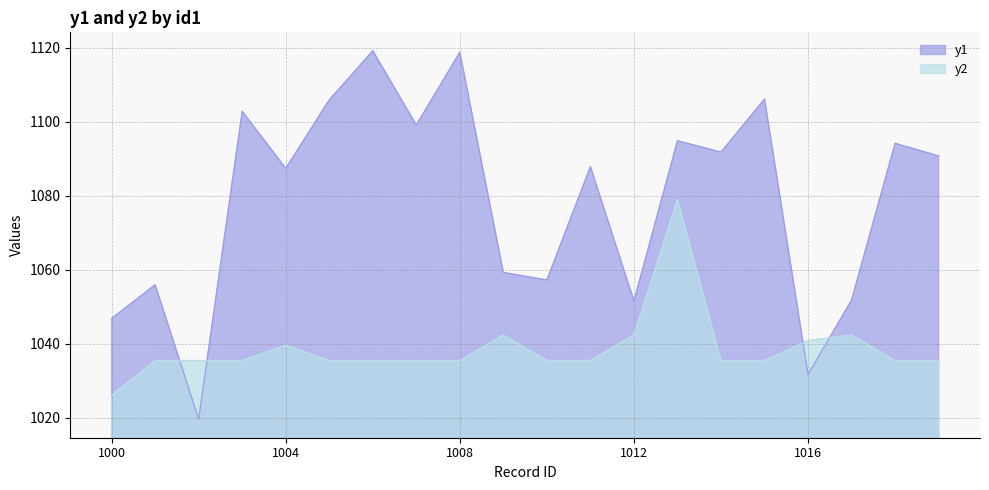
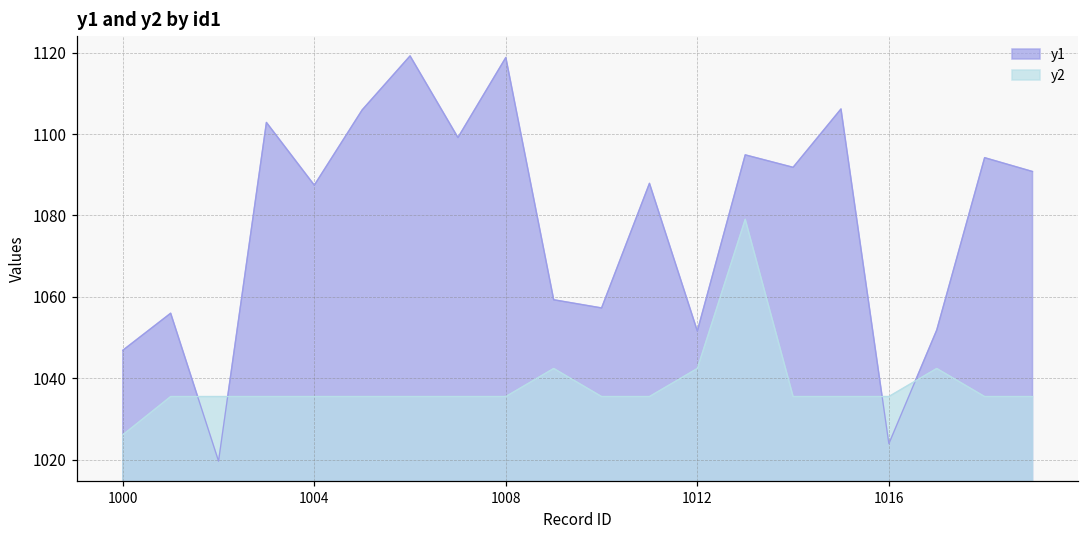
y2, 1004: 1040 -> 1035
y1, 1016: 1032 -> 1024
y2, 1016: 1041 -> 1035
